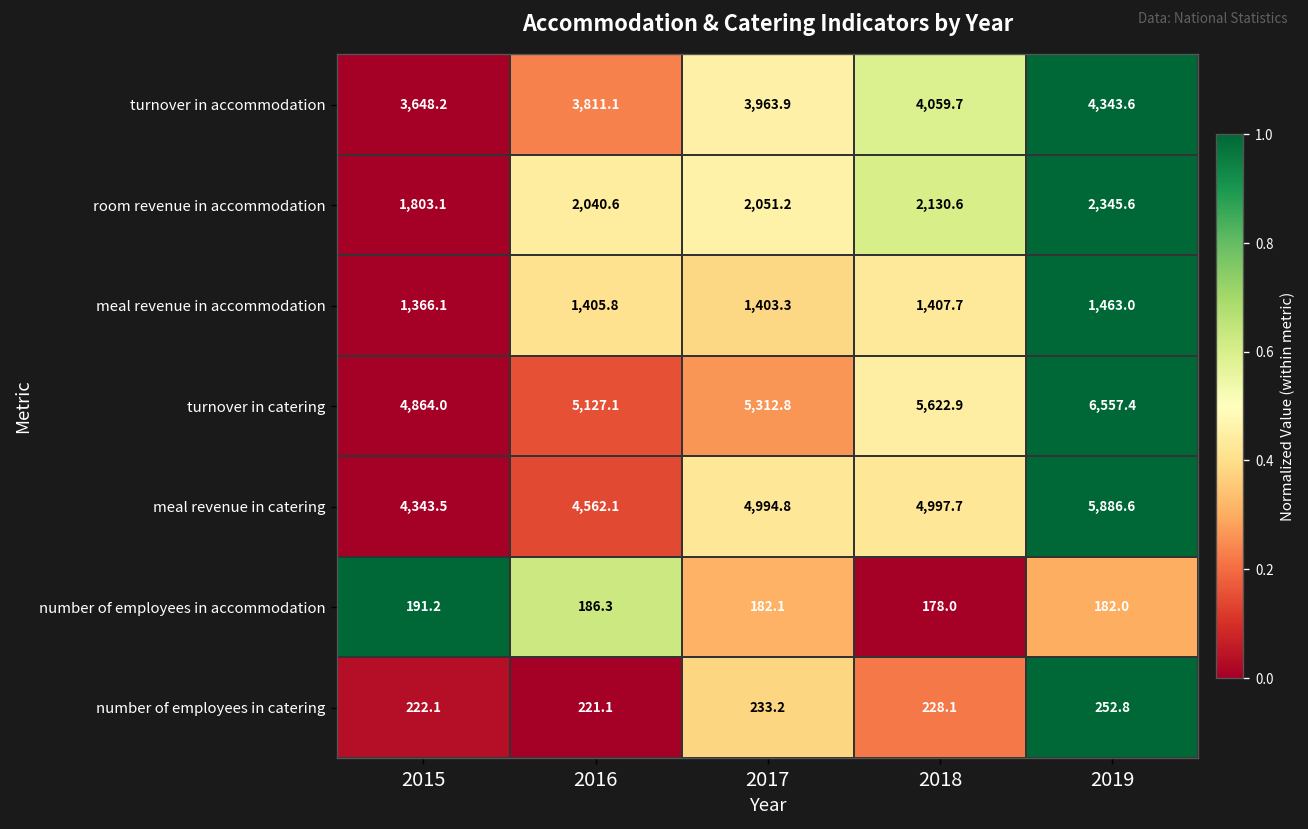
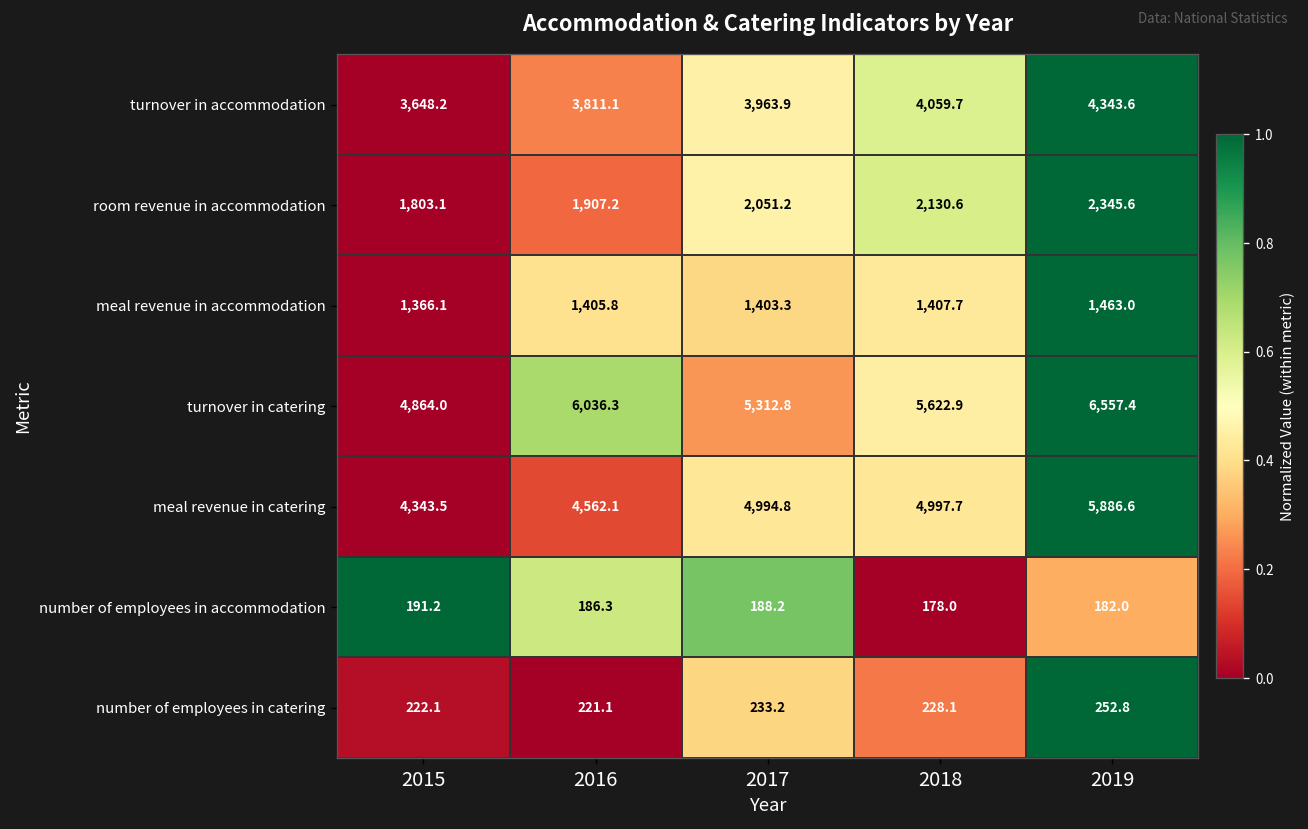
room revenue in accommodation, 2016: 2,040.6 -> 1,907.2
turnover in catering, 2016: 5,127.1 -> 6,036.3
number of employees in accommodation, 2017: 182.1 -> 188.2
